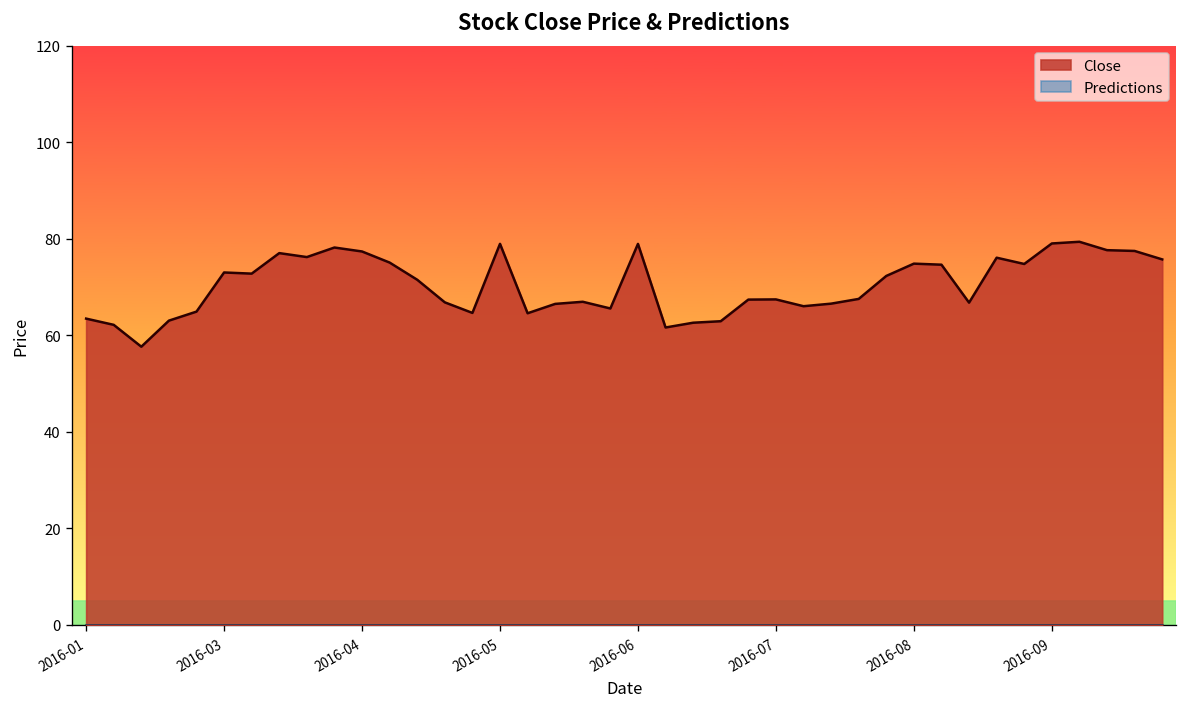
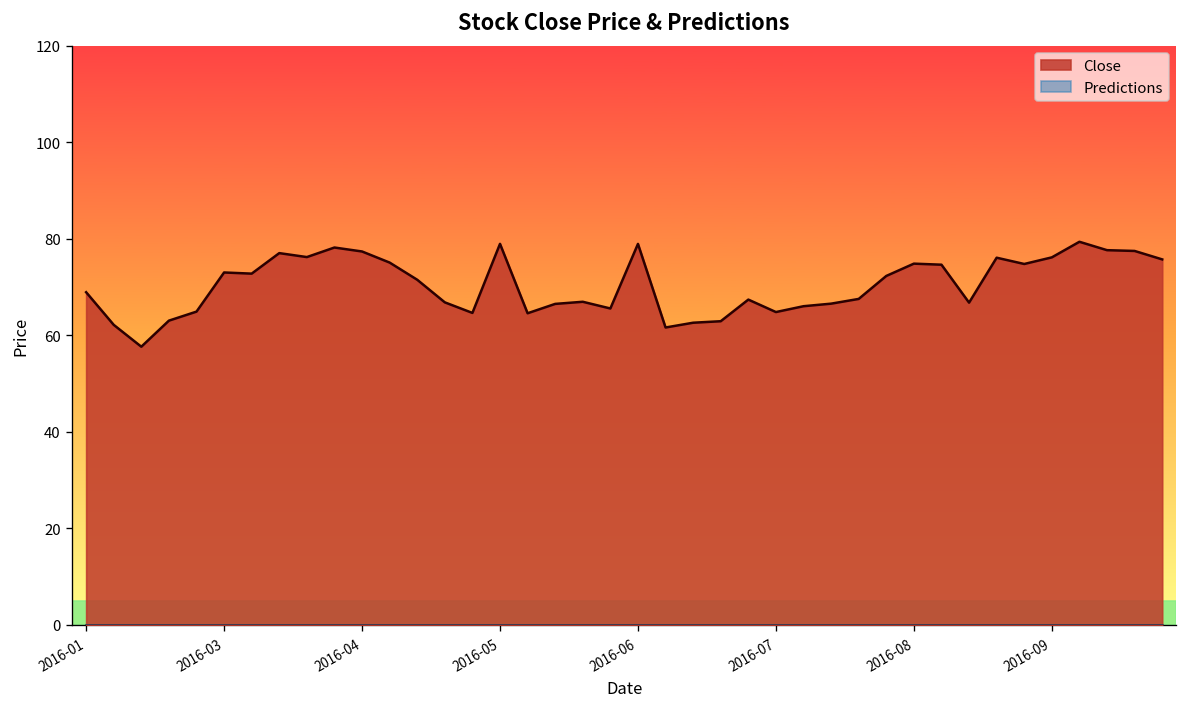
Close, 2016-01: 63 -> 69
Close, 2016-07: 67 -> 65
Close, 2016-09: 79 -> 76
